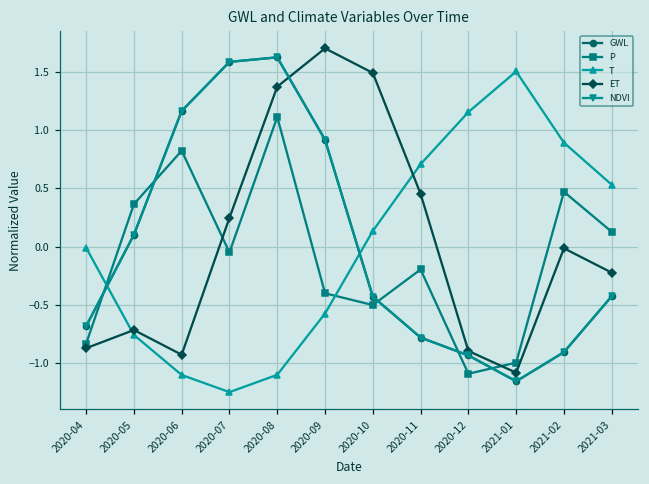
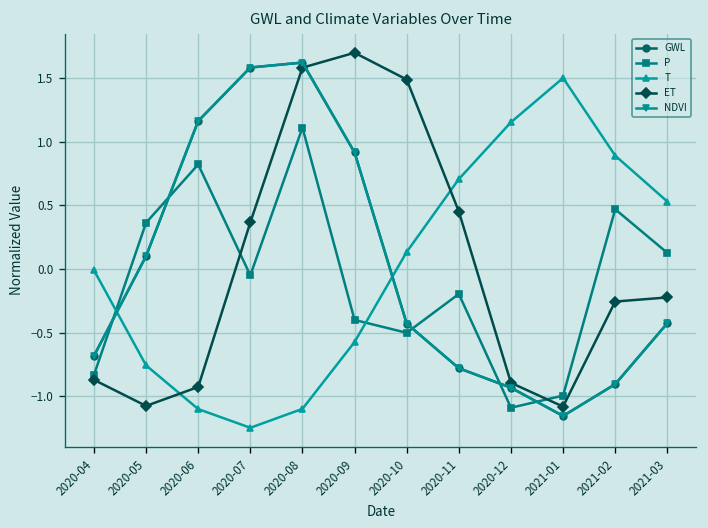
ET, 2020-05: -0.71 -> -1.07
ET, 2020-07: 0.25 -> 0.37
ET, 2020-08: 1.37 -> 1.58
ET, 2021-02: -0.01 -> -0.25
